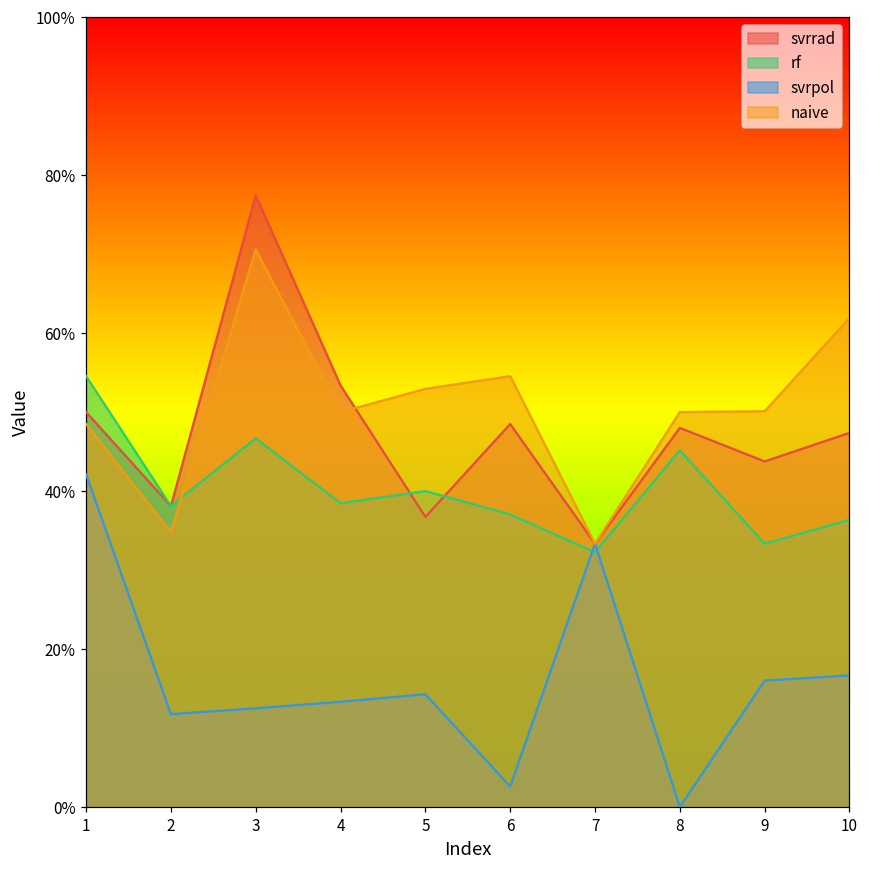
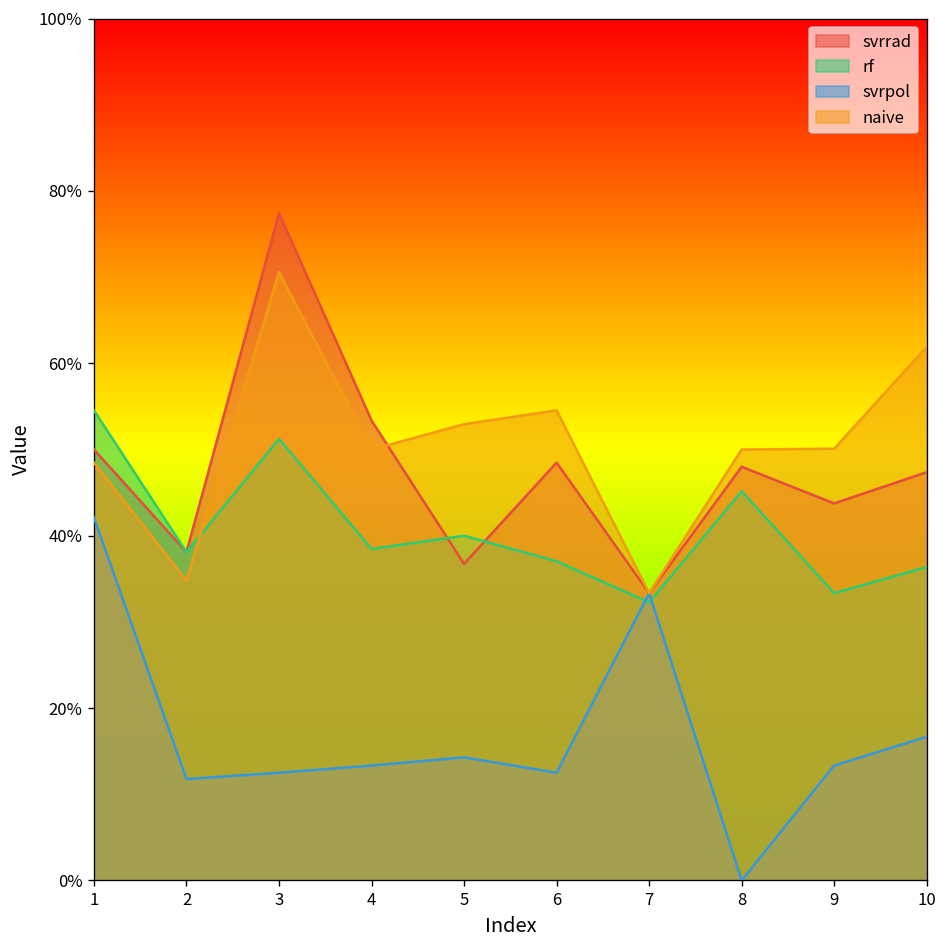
rf, 3: 47% -> 51%
svrpol, 6: 3% -> 13%
svrpol, 9: 16% -> 13%
